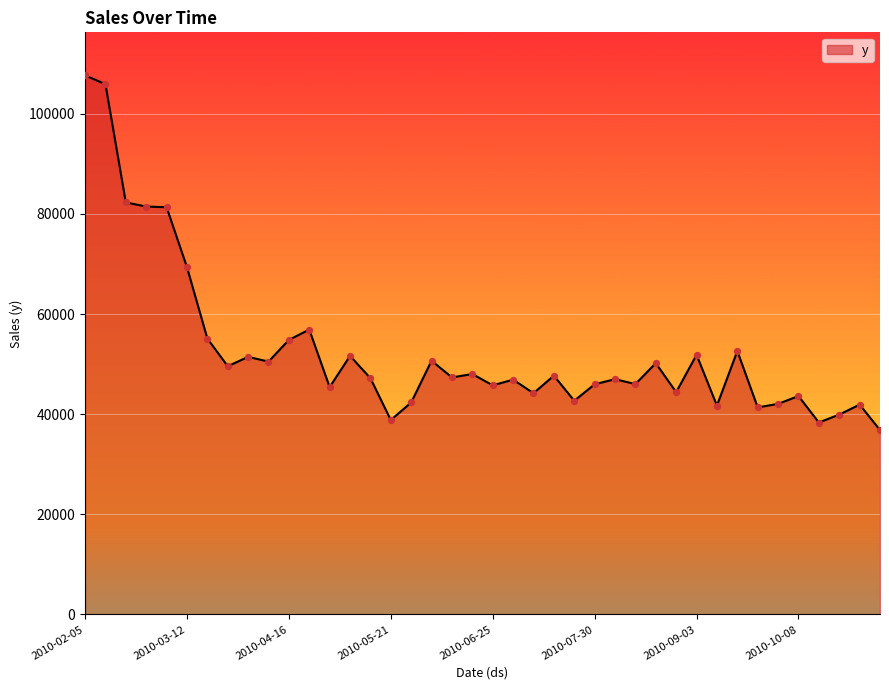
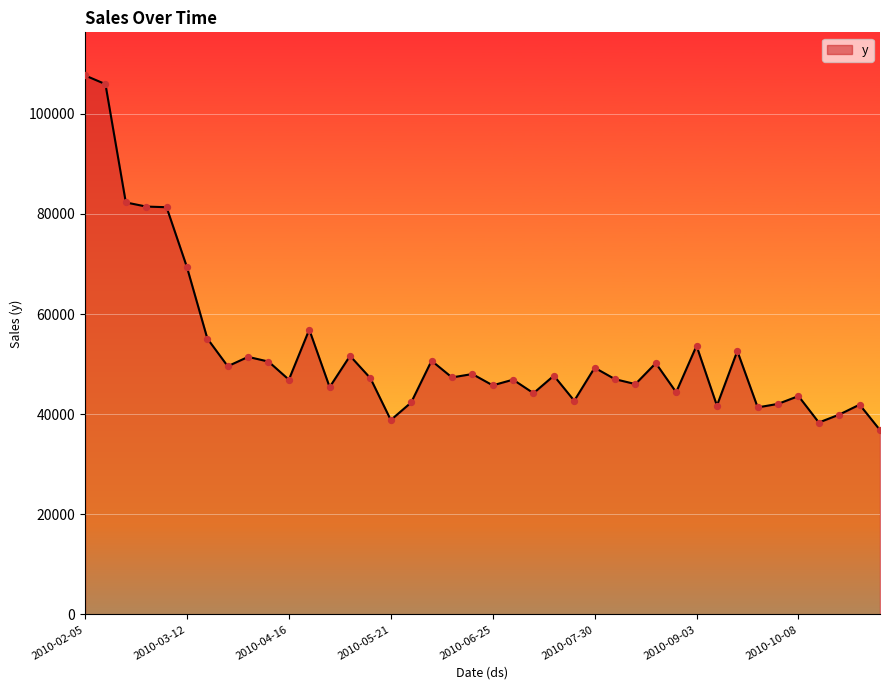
2010-04-16: 55000 -> 47000
2010-07-30: 46000 -> 49000
2010-09-03: 52000 -> 54000
